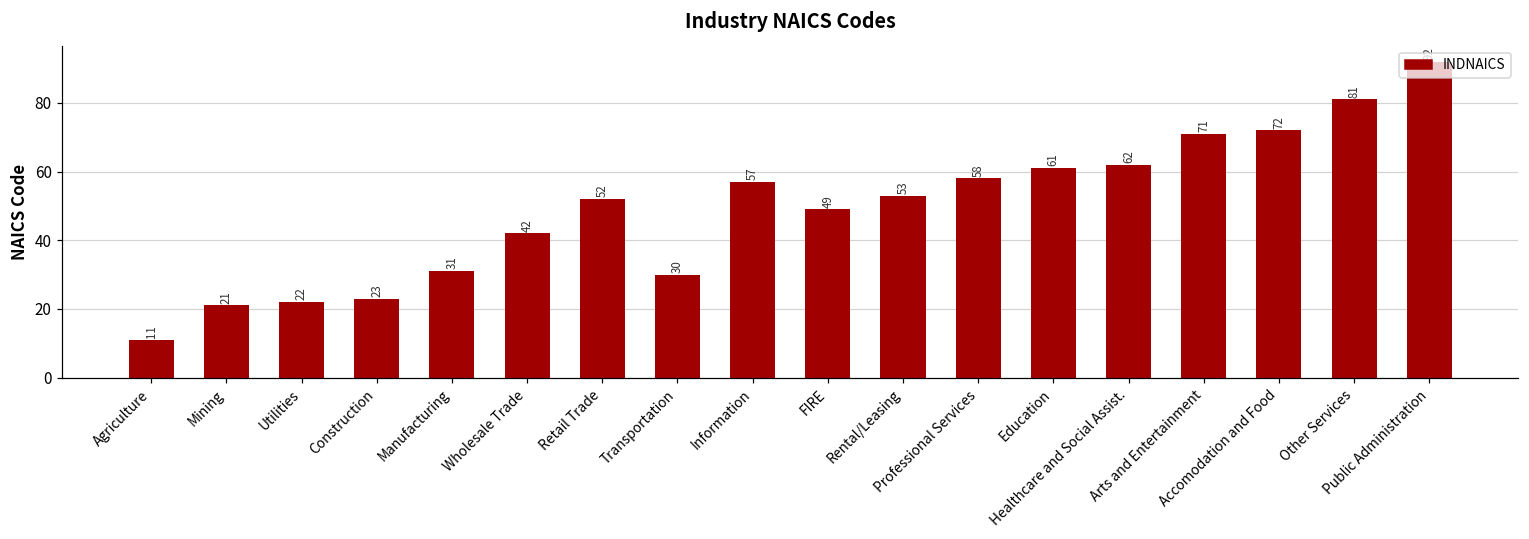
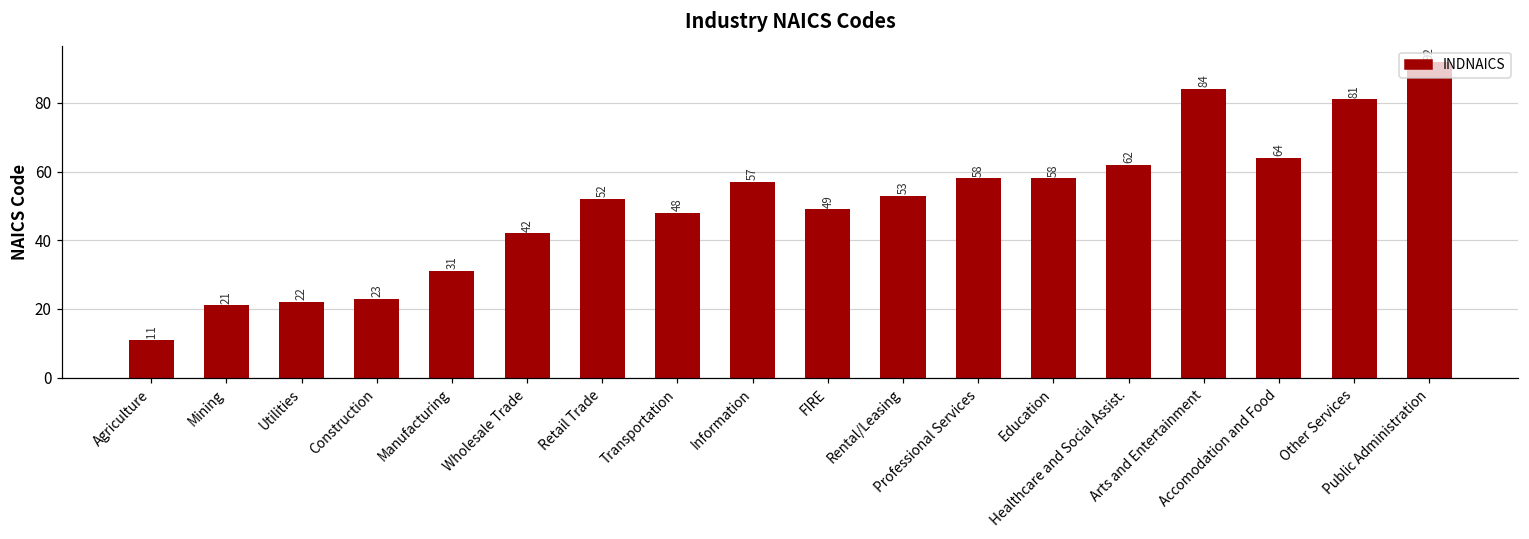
Transportation: 30 -> 48
Education: 61 -> 58
Arts and Entertainment: 71 -> 84
Accomodation and Food: 72 -> 64
